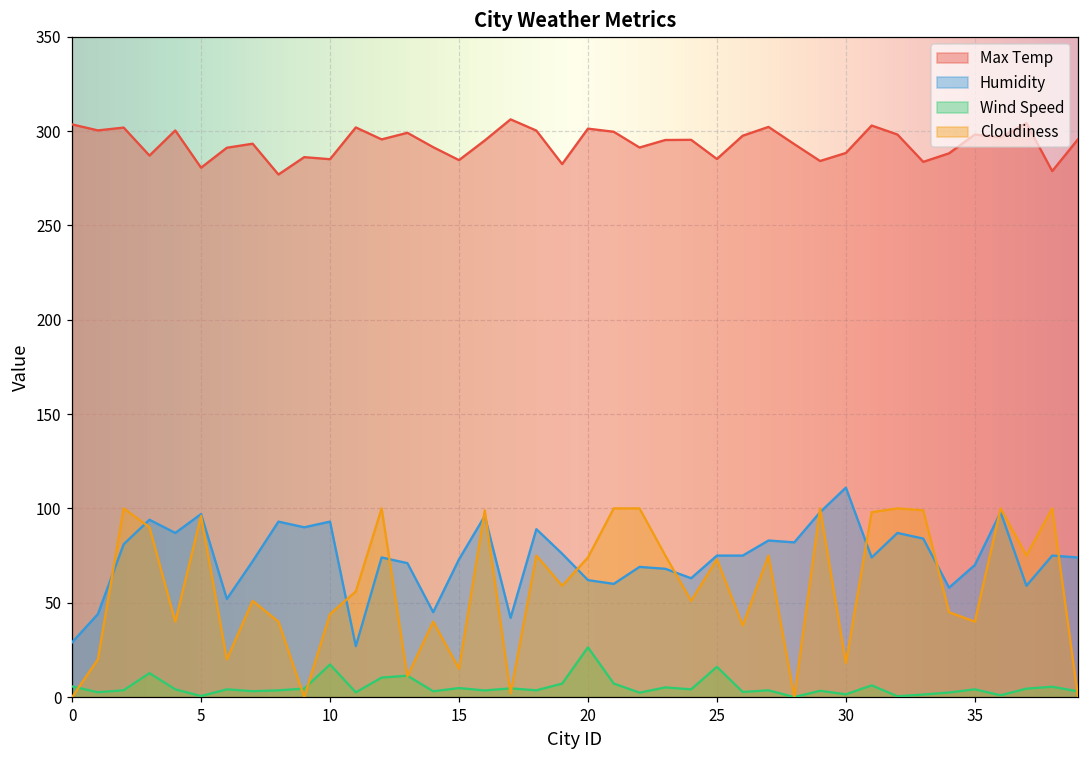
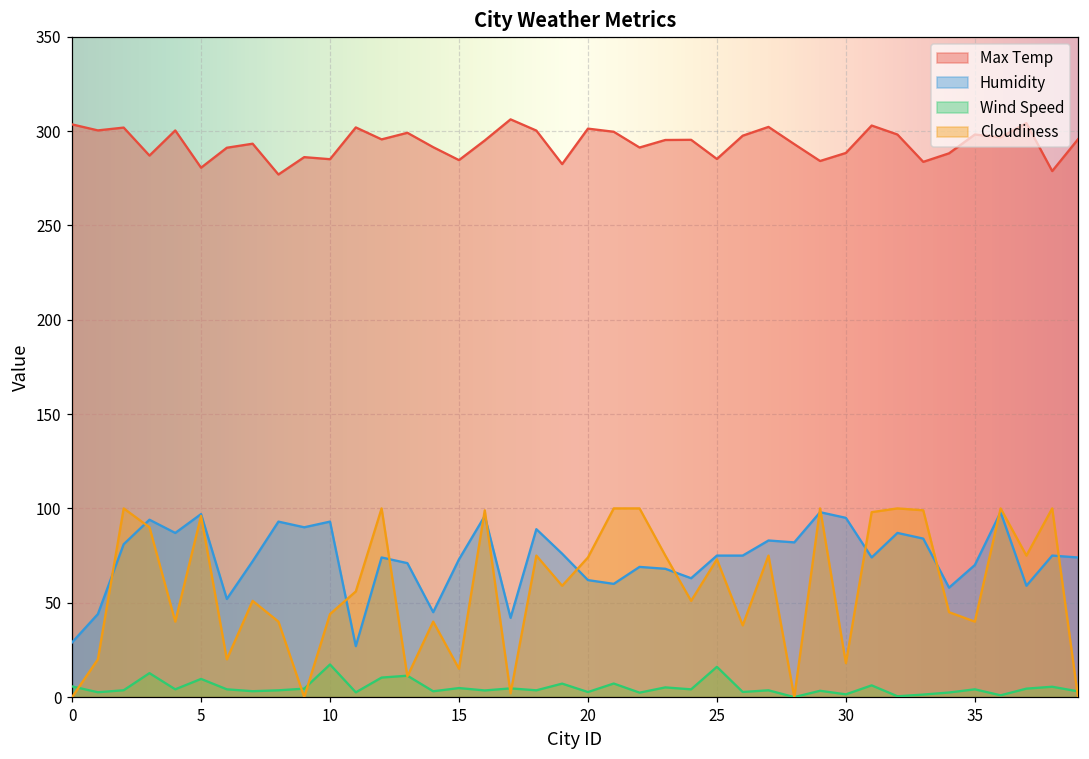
Wind Speed, 5: 1 -> 10
Wind Speed, 20: 26 -> 3
Humidity, 30: 111 -> 95
